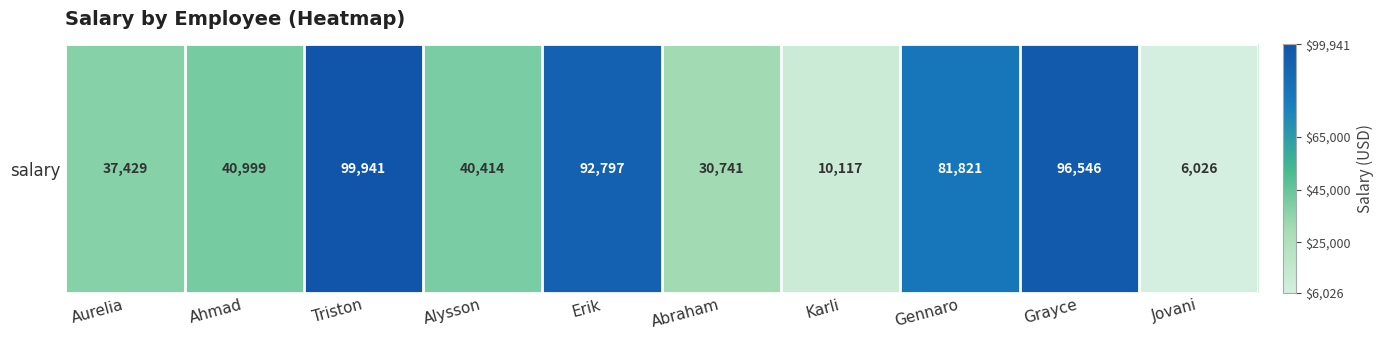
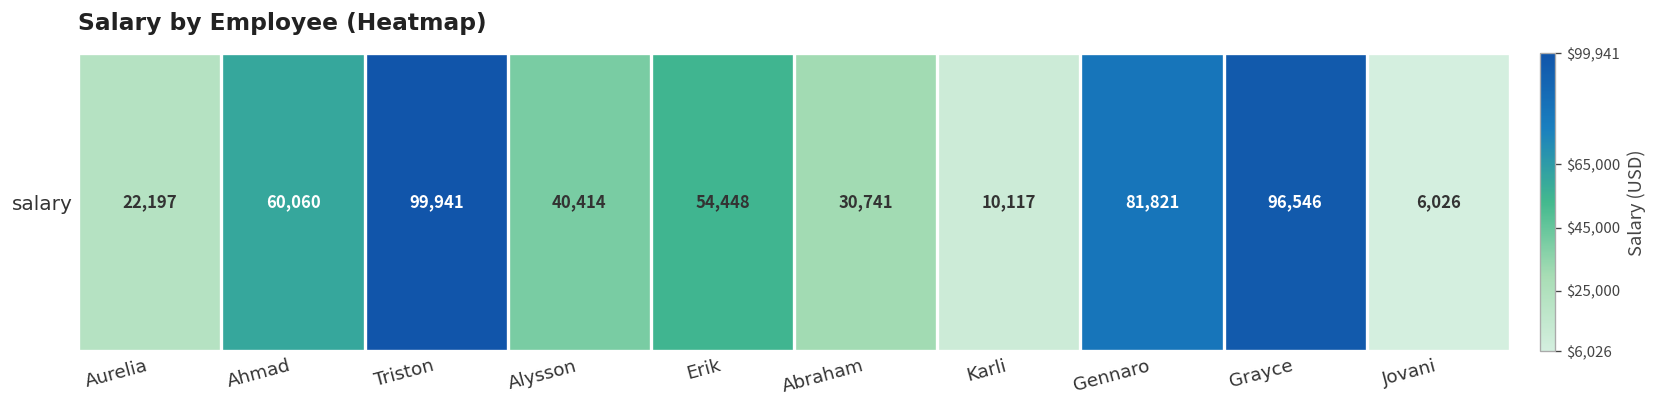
salary, Aurelia: 37,429 -> 22,197
salary, Ahmad: 40,999 -> 60,060
salary, Erik: 92,797 -> 54,448
